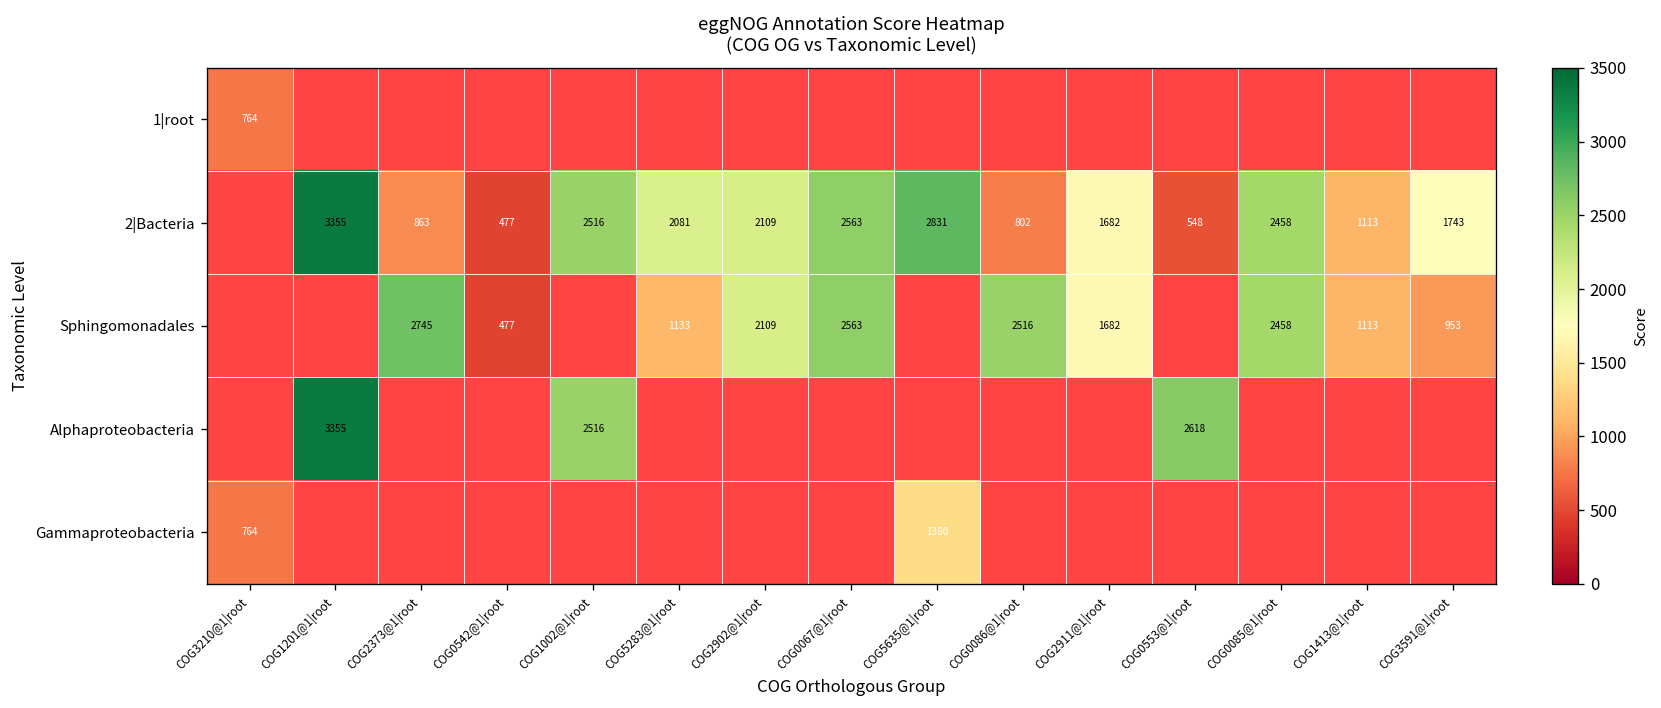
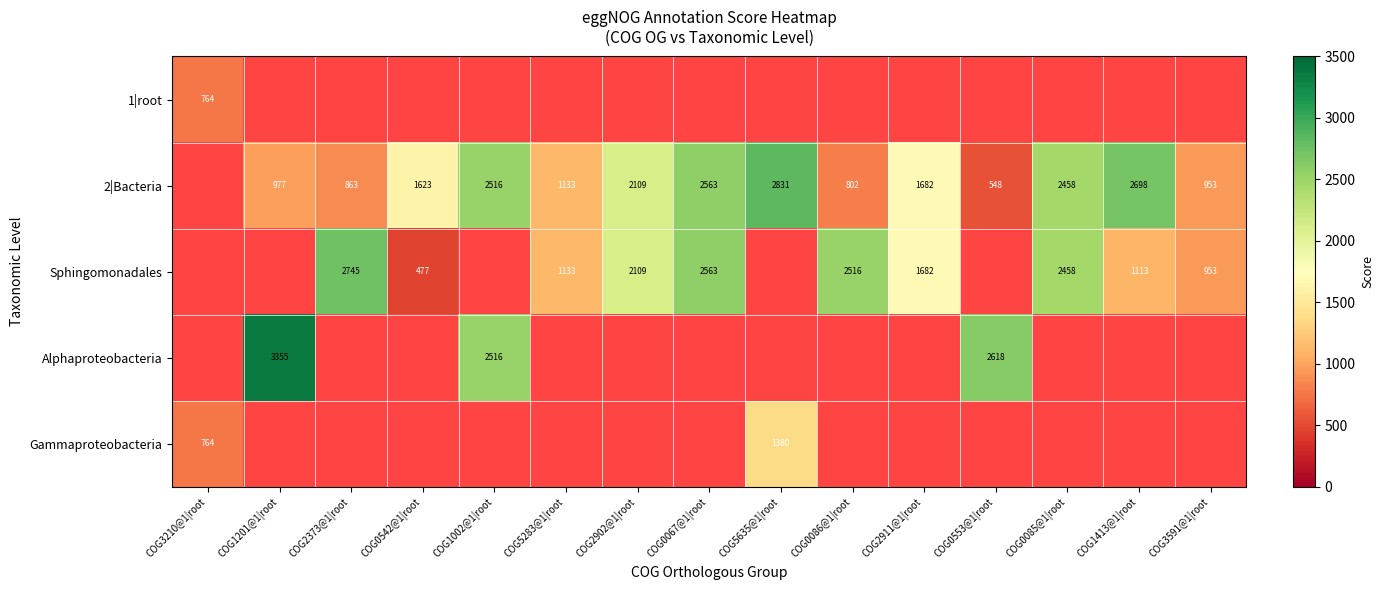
2|Bacteria, COG1201@1|root: 3355 -> 977
2|Bacteria, COG0542@1|root: 477 -> 1623
2|Bacteria, COG5283@1|root: 2081 -> 1133
2|Bacteria, COG1413@1|root: 1113 -> 2698
2|Bacteria, COG3591@1|root: 1743 -> 953
